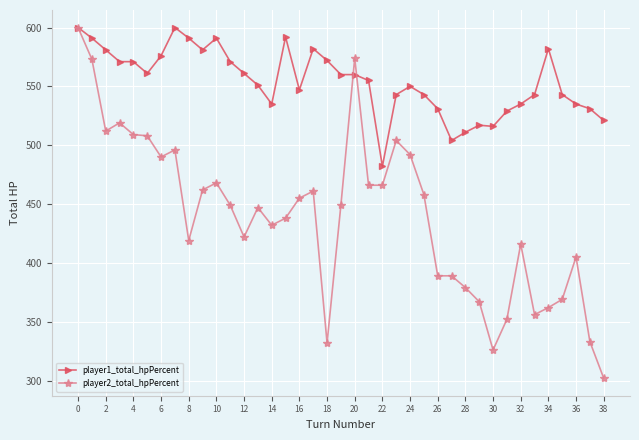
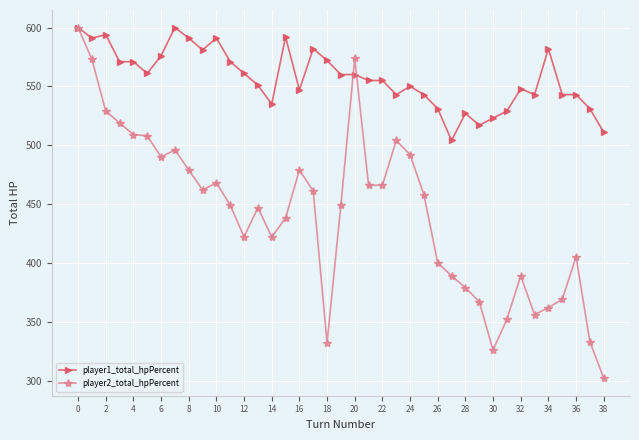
player1_total_hpPercent, 2: 581 -> 594
player2_total_hpPercent, 2: 512 -> 529
player2_total_hpPercent, 8: 419 -> 479
player2_total_hpPercent, 14: 432 -> 422
player2_total_hpPercent, 16: 455 -> 479
player1_total_hpPercent, 22: 482 -> 555
player2_total_hpPercent, 26: 389 -> 400
player1_total_hpPercent, 28: 511 -> 527
player1_total_hpPercent, 30: 516 -> 523
player1_total_hpPercent, 32: 535 -> 548
player2_total_hpPercent, 32: 416 -> 389
player1_total_hpPercent, 36: 535 -> 543
player1_total_hpPercent, 38: 521 -> 511
